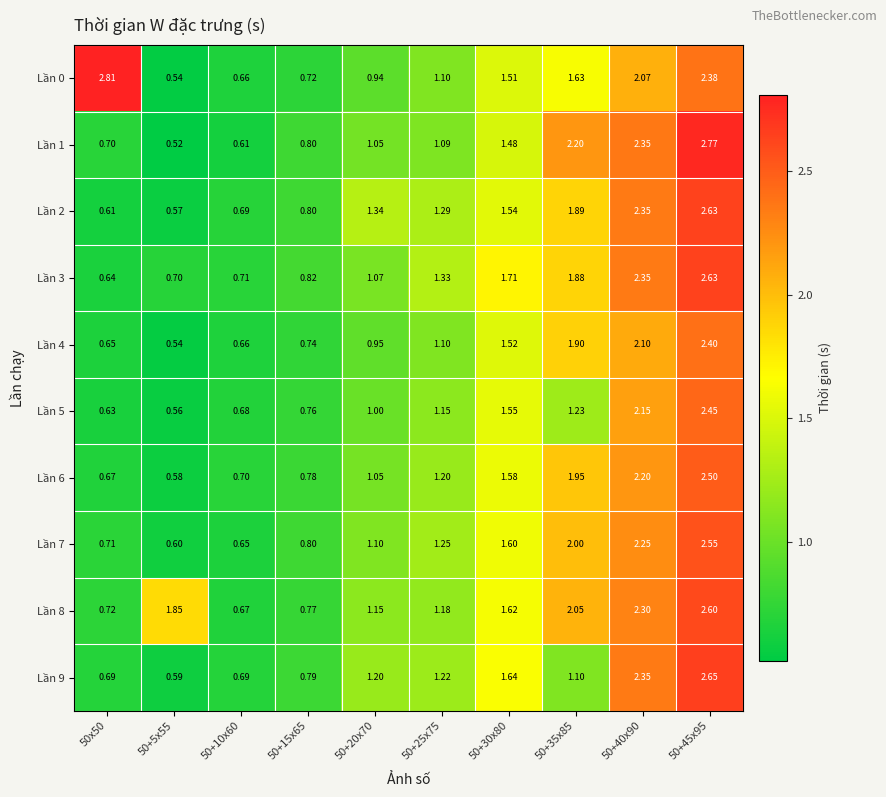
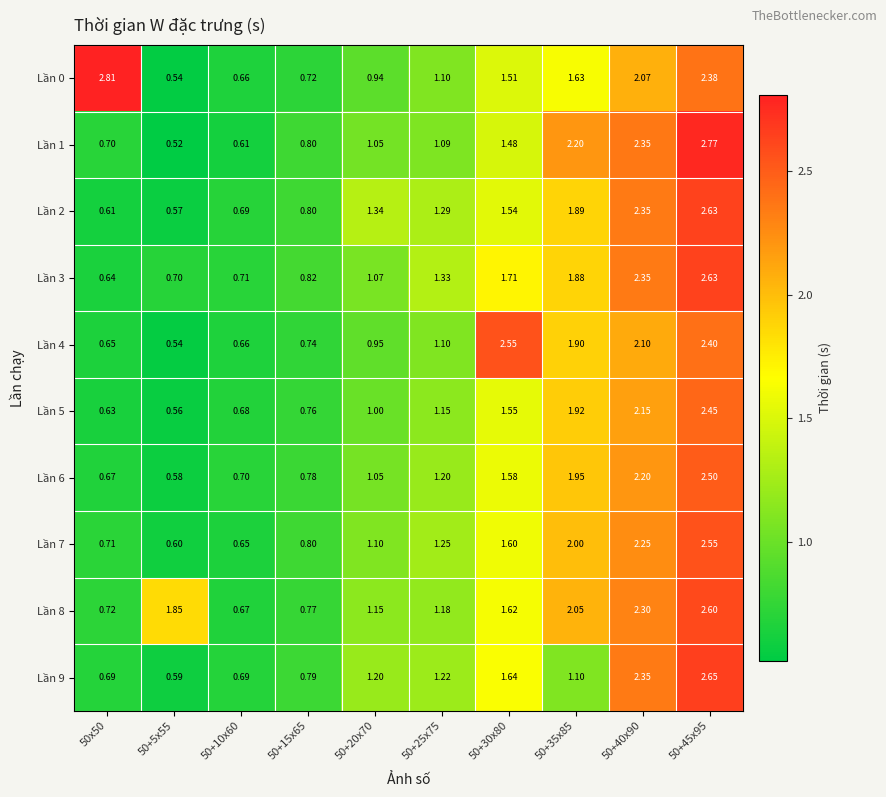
Lần 4, 50+30x80: 1.52 -> 2.55
Lần 5, 50+35x85: 1.23 -> 1.92
